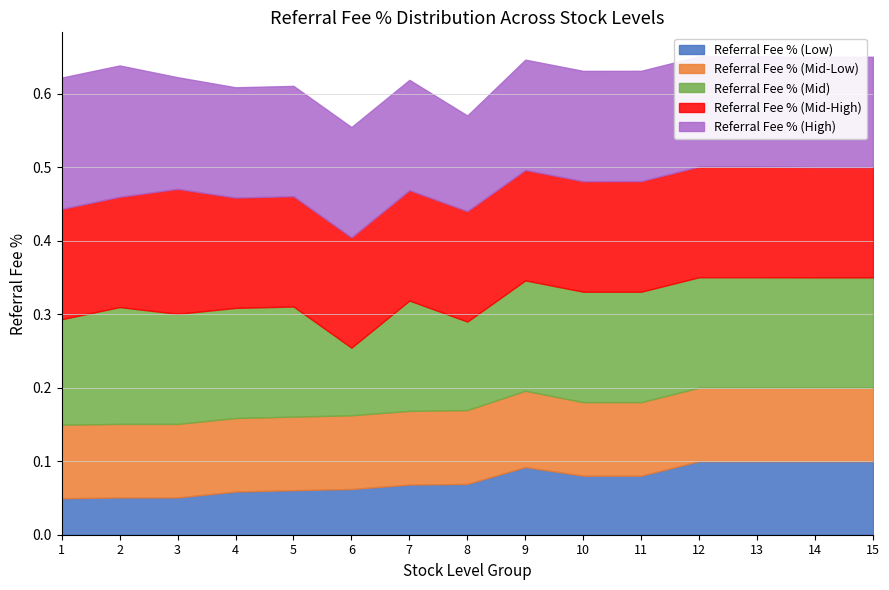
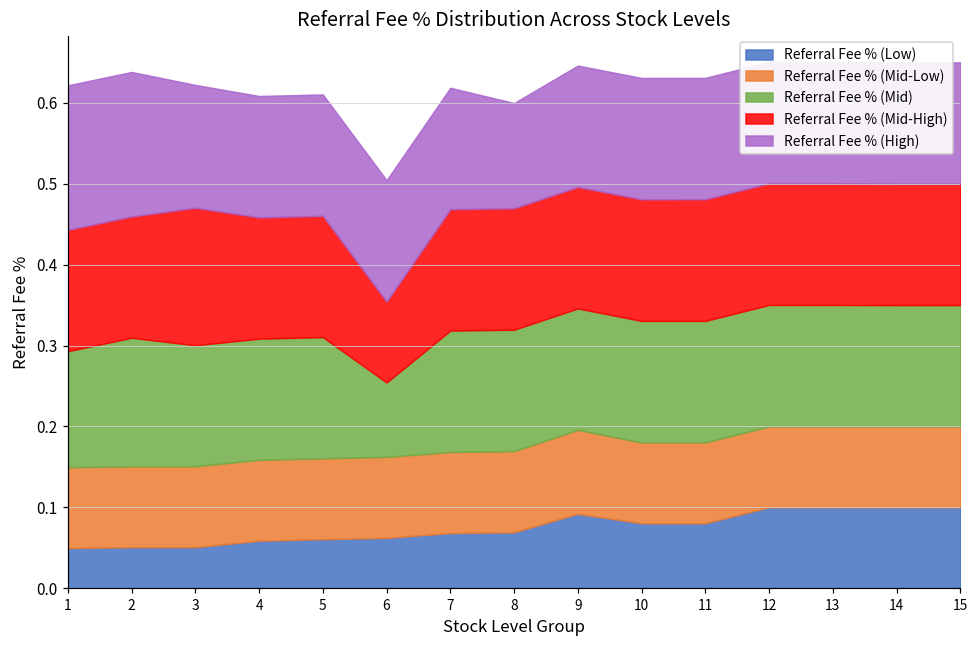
Referral Fee % (Mid-High), 6: 0.15 -> 0.10
Referral Fee % (Mid), 8: 0.12 -> 0.15
